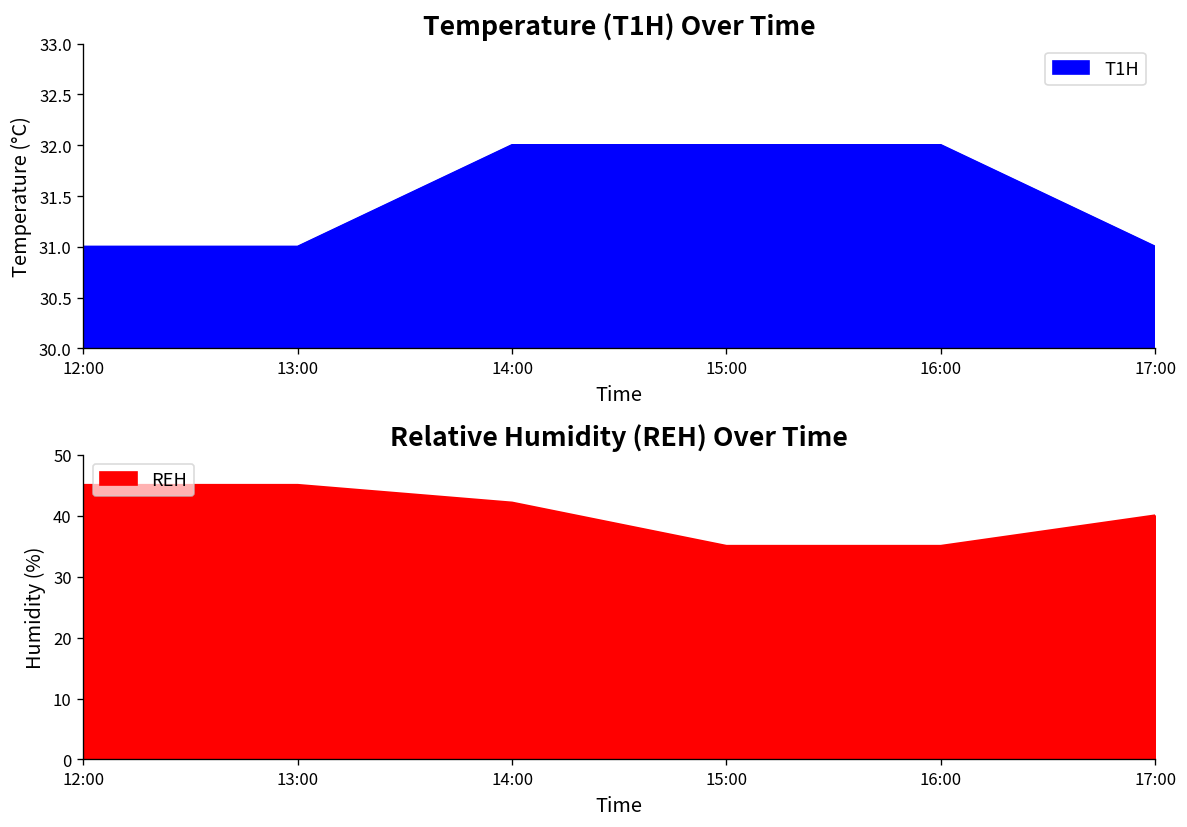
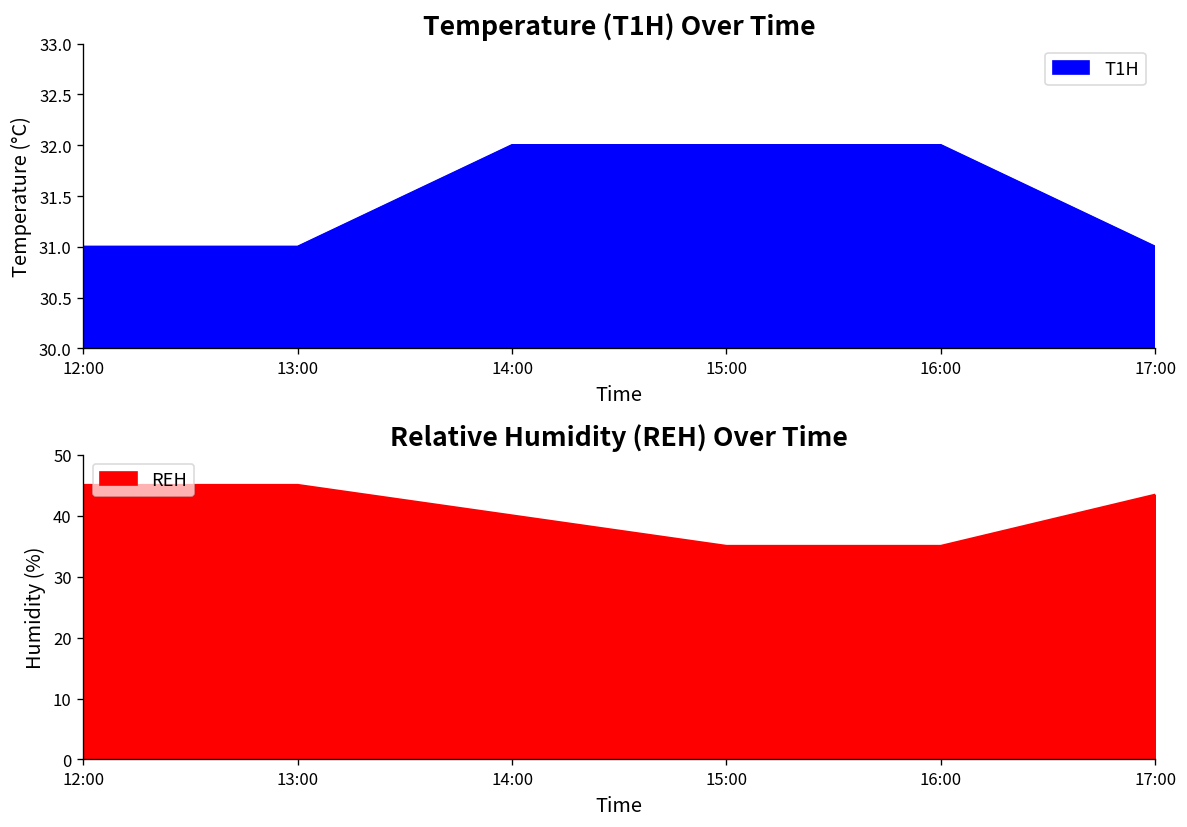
Relative Humidity (REH) Over Time, 14:00: 42 -> 40
Relative Humidity (REH) Over Time, 17:00: 40 -> 43
